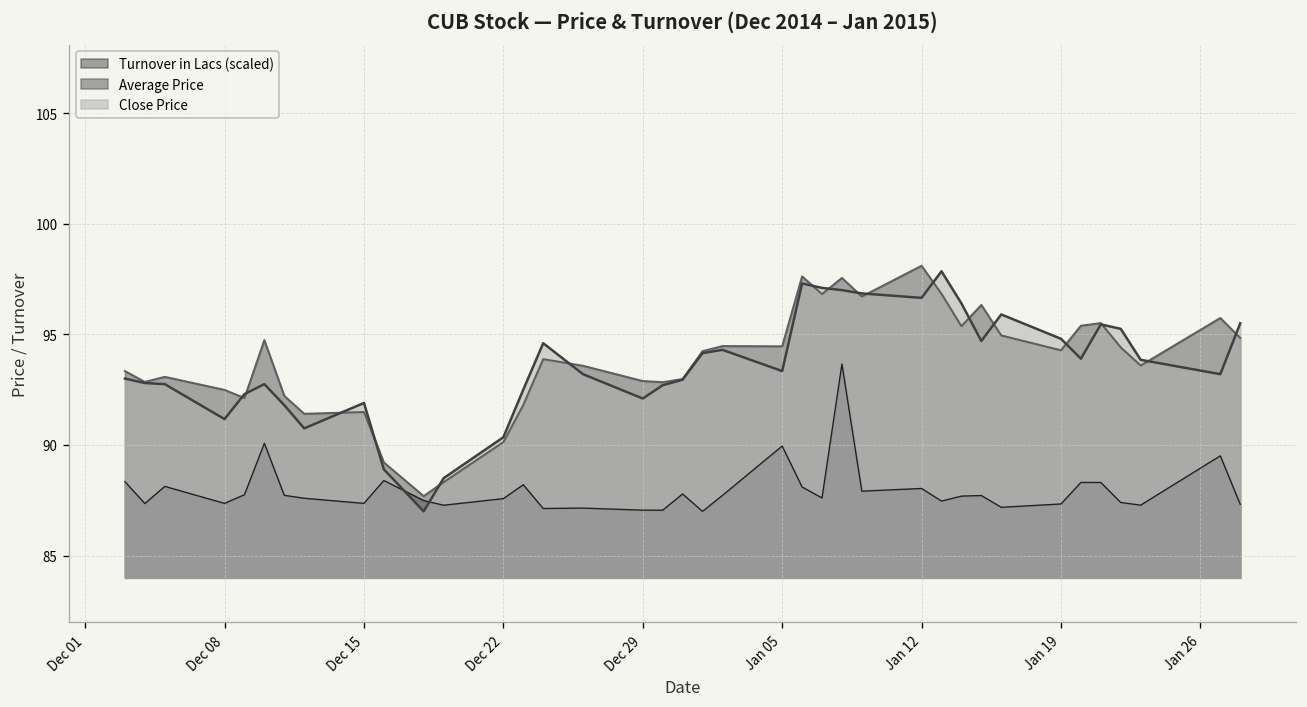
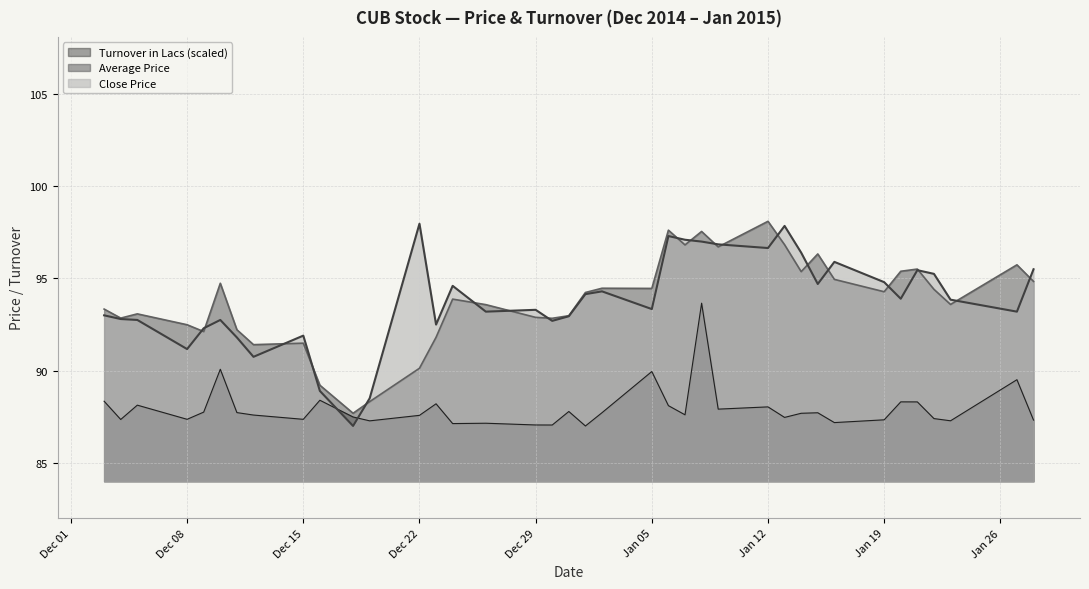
Close Price, Dec 22: 90.4 -> 98.0
Close Price, Dec 29: 92.1 -> 93.3
